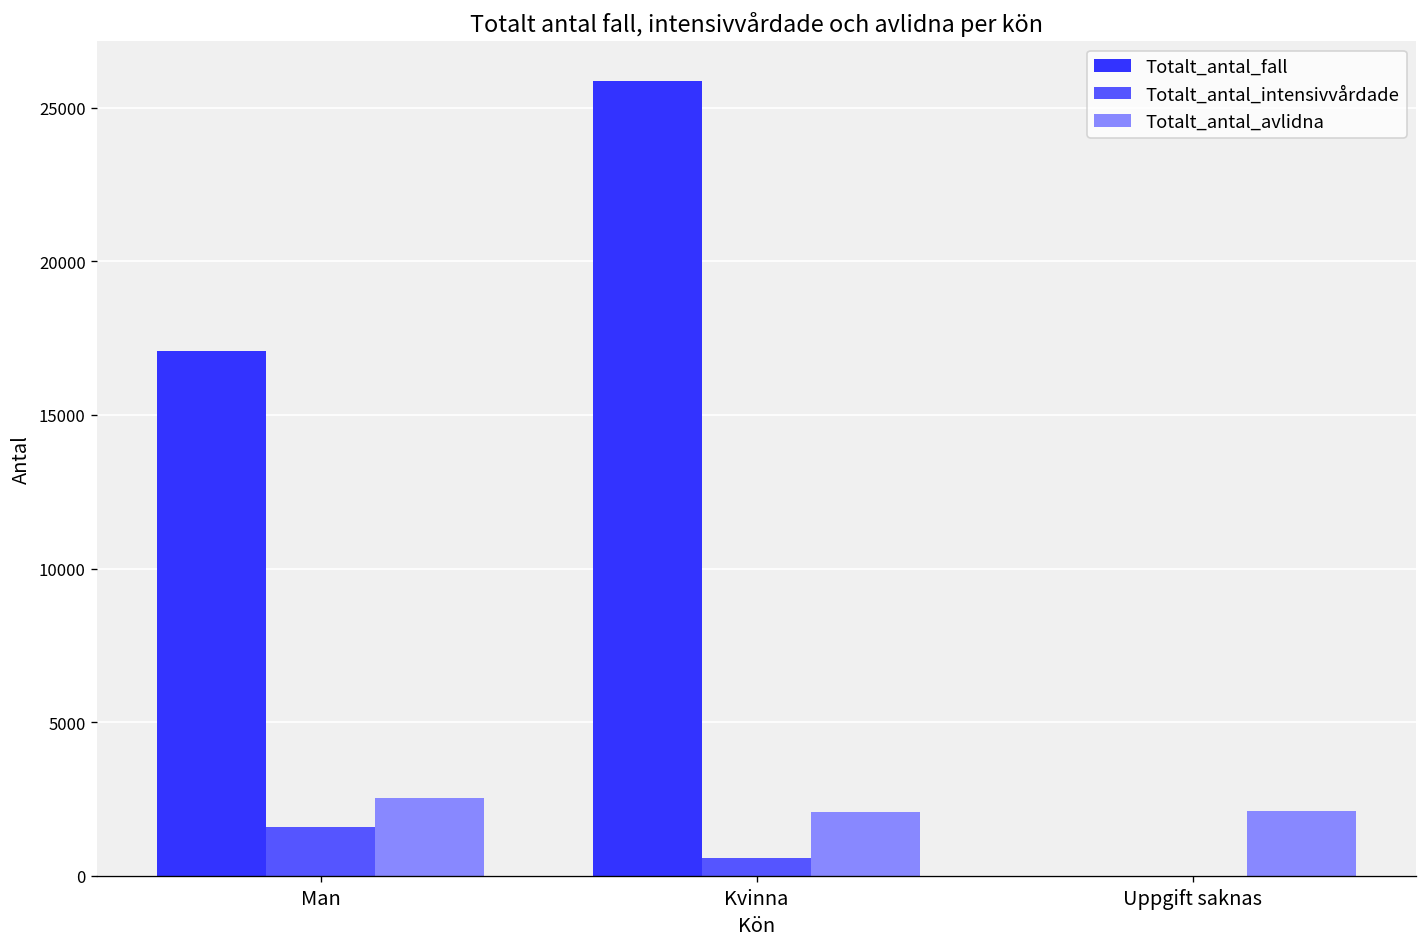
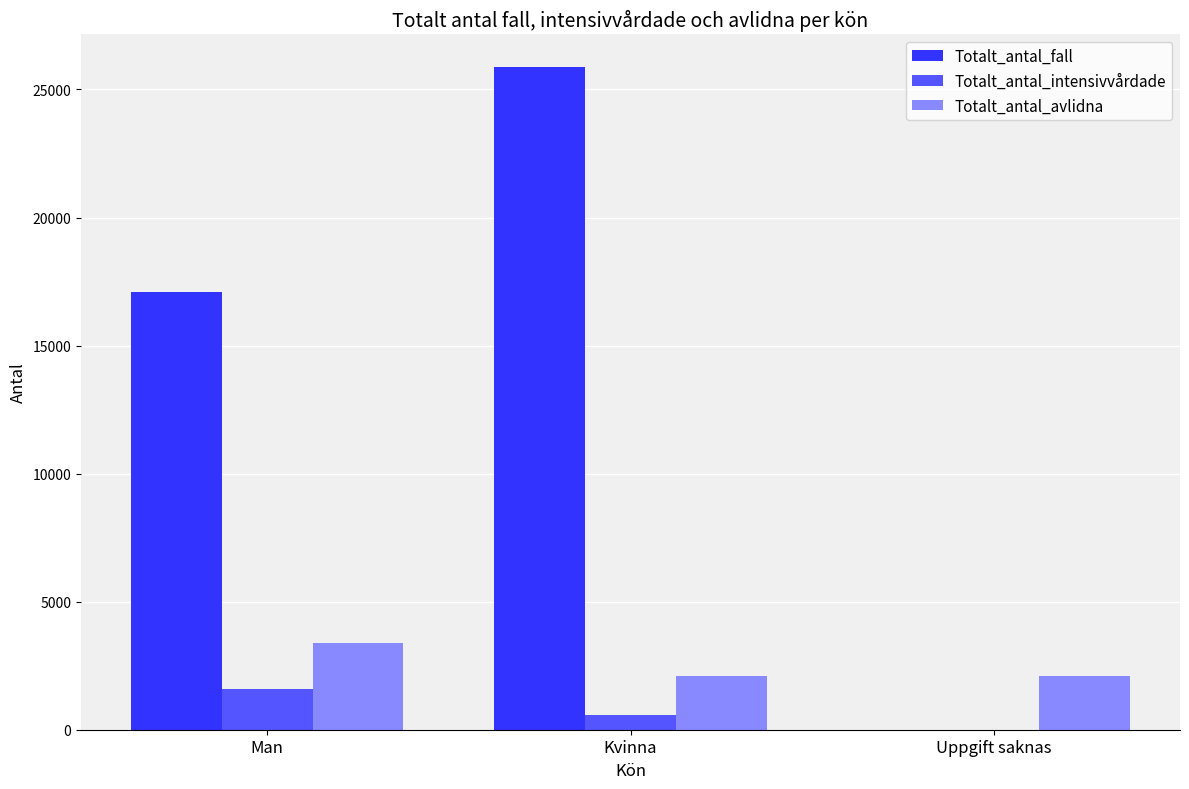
Totalt_antal_avlidna, Man: 2500 -> 3400
